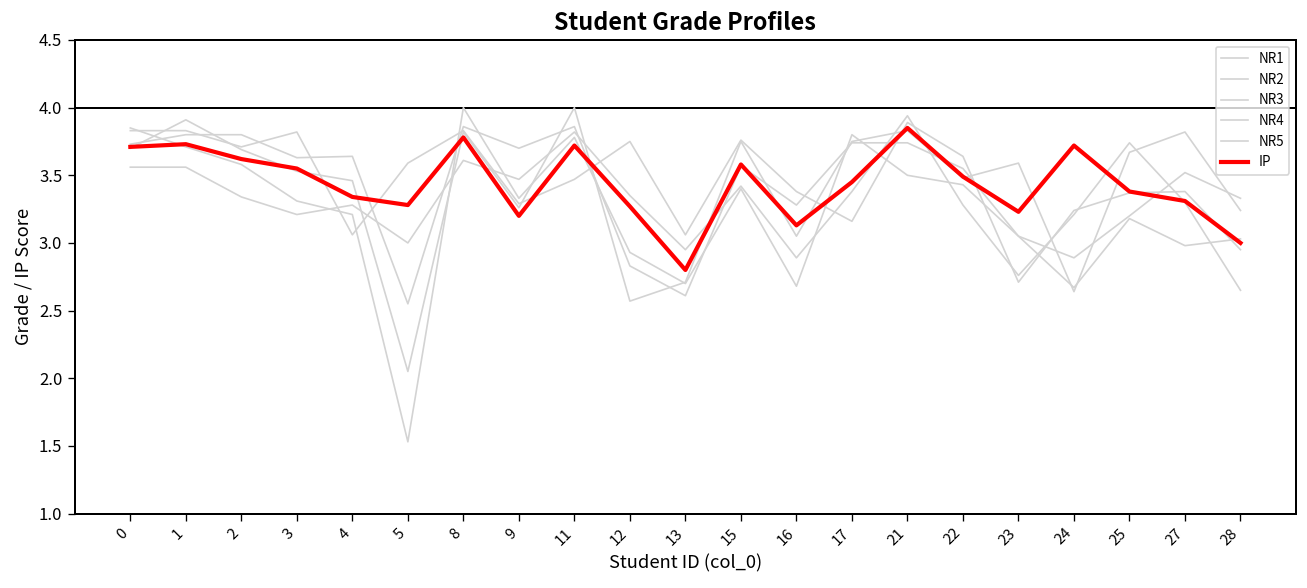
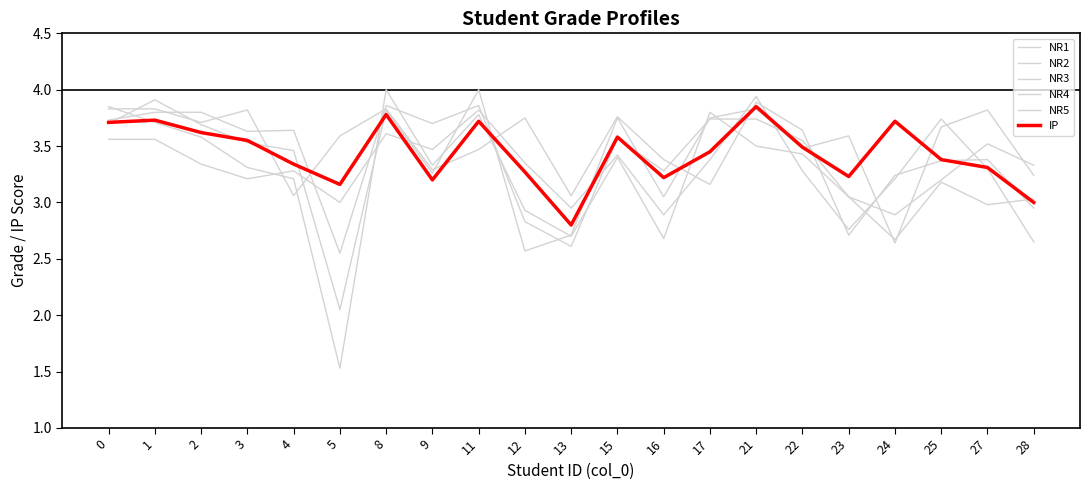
IP, 5: 3.28 -> 3.16
IP, 16: 3.13 -> 3.22
